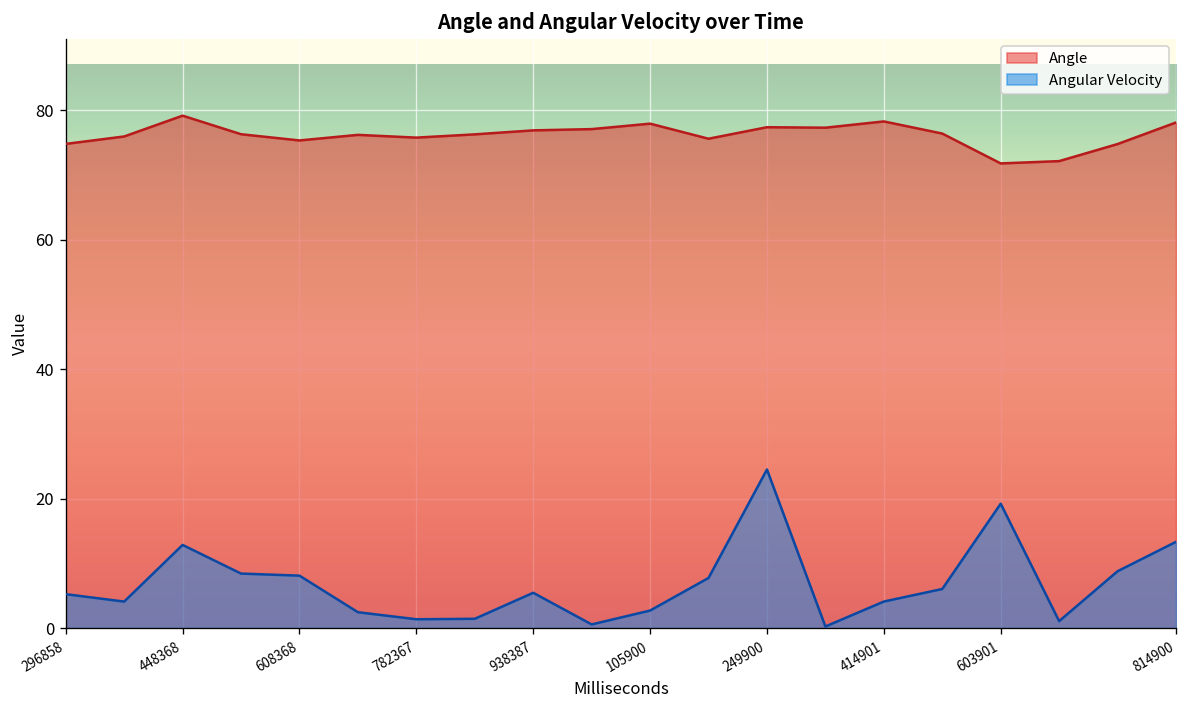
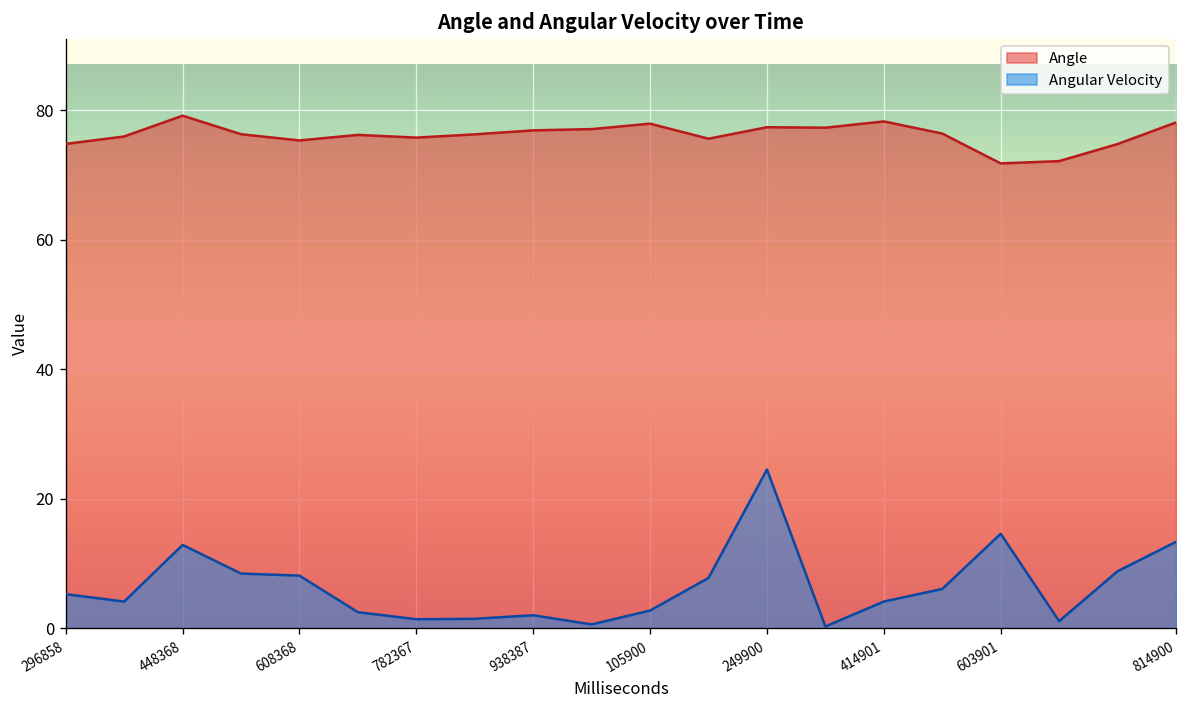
Angular Velocity, 938387: 5 -> 2
Angular Velocity, 603901: 19 -> 15
